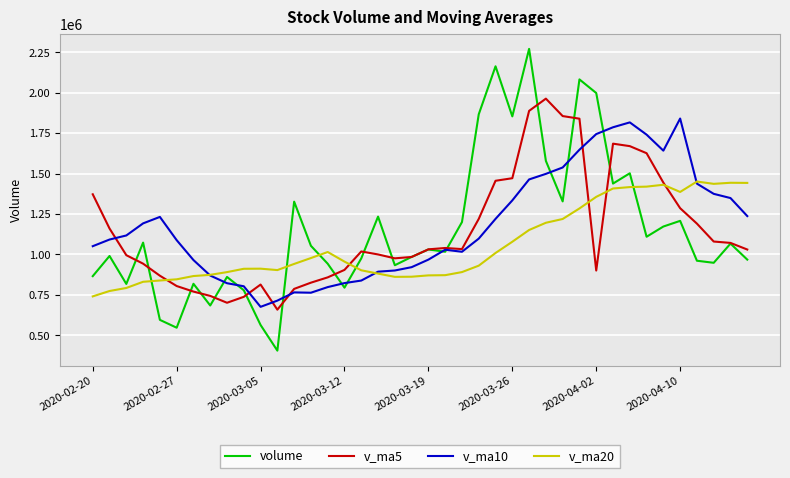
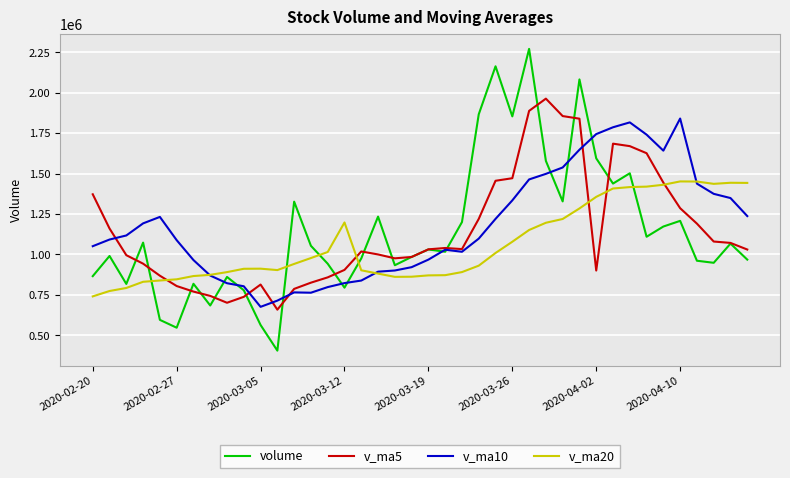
v_ma20, 2020-03-12: 960000 -> 1200000
volume, 2020-04-02: 2000000 -> 1590000
v_ma20, 2020-04-10: 1390000 -> 1450000
